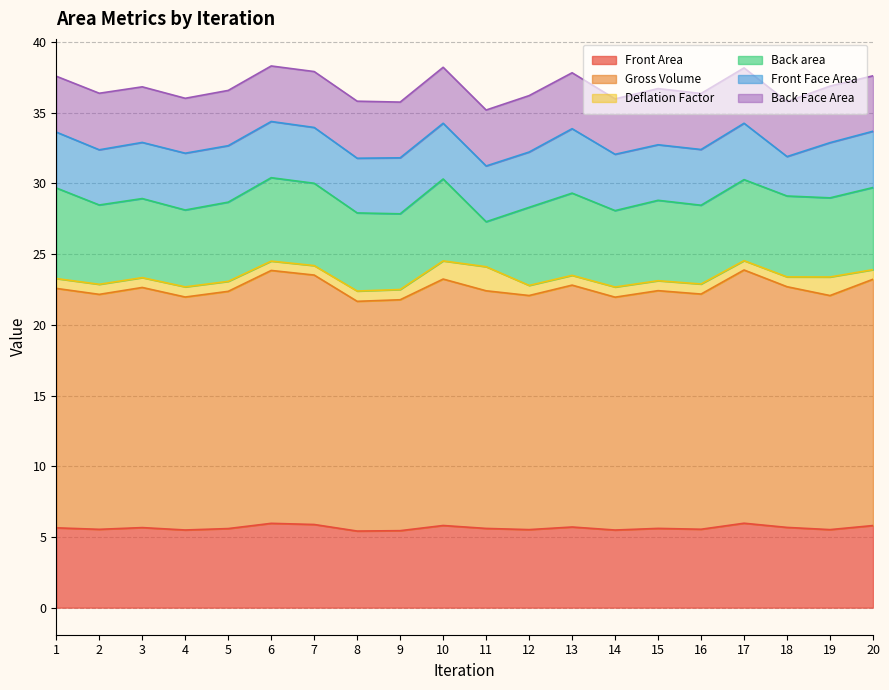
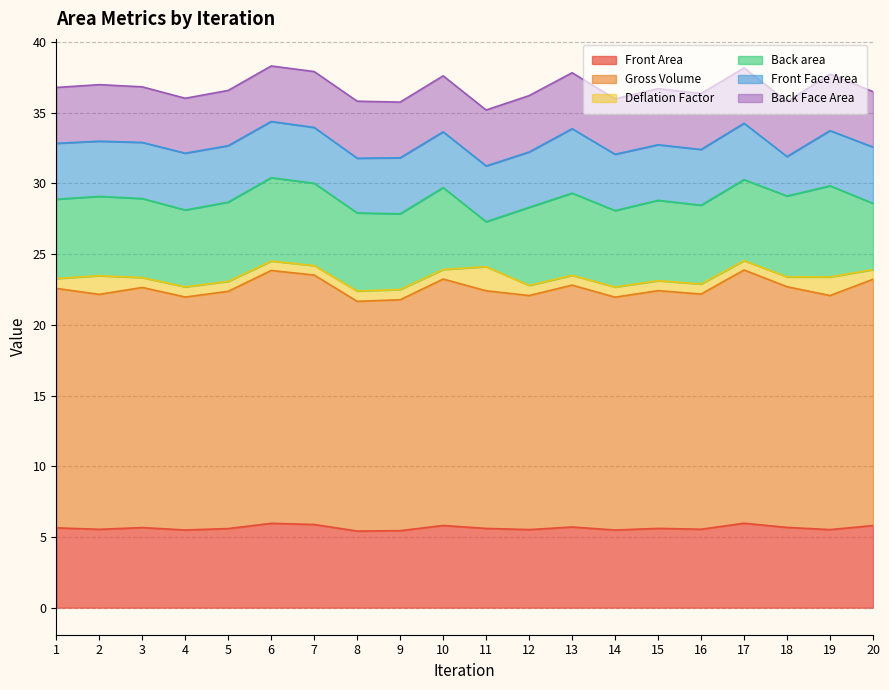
Back area, 1: 6.4 -> 5.6
Deflation Factor, 2: 0.7 -> 1.3
Deflation Factor, 10: 1.3 -> 0.7
Back area, 19: 5.6 -> 6.4
Back area, 20: 5.8 -> 4.7
